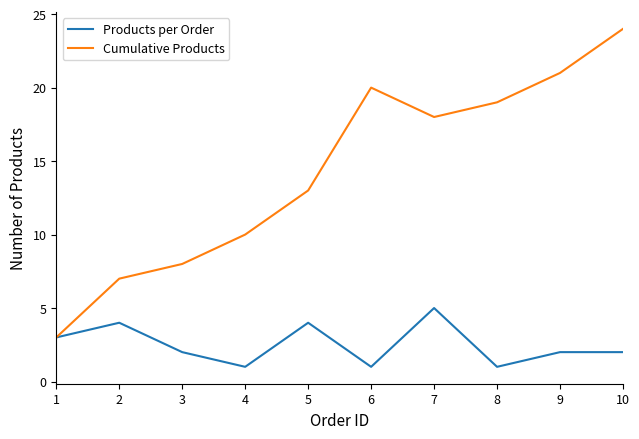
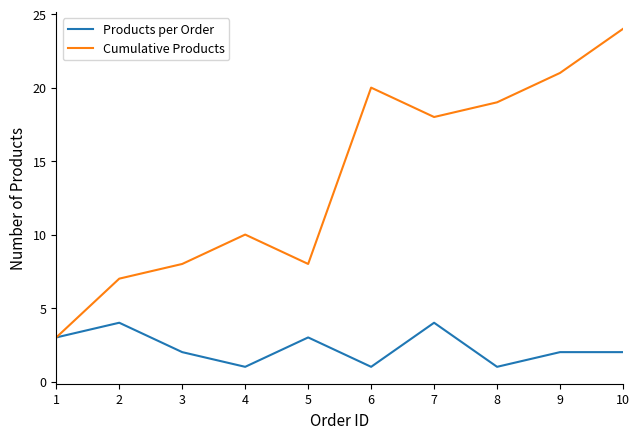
Products per Order, 5: 4 -> 3
Cumulative Products, 5: 13 -> 8
Products per Order, 7: 5 -> 4
